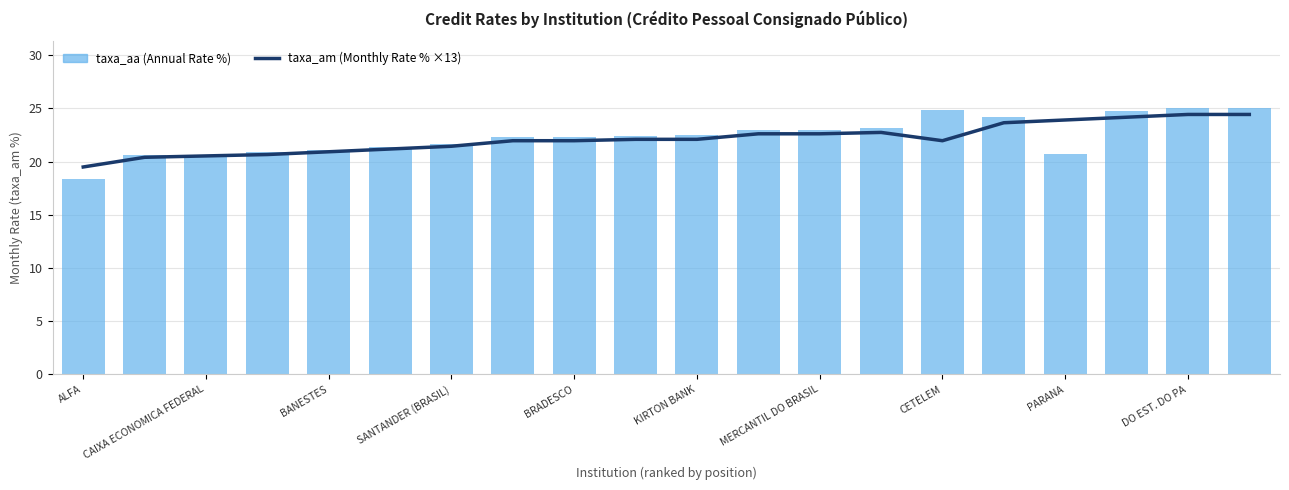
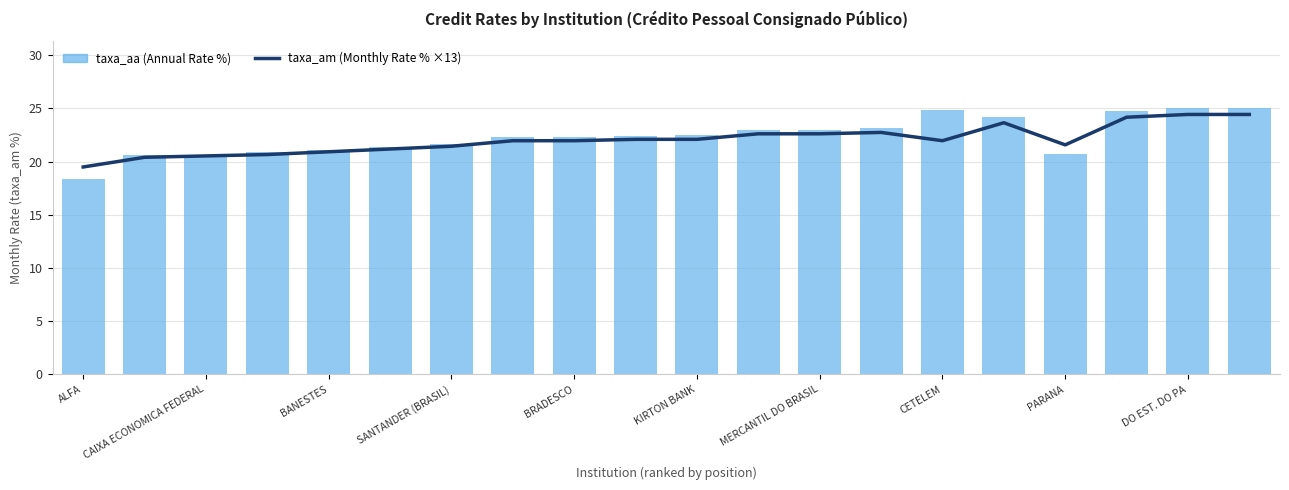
taxa_am (Monthly Rate % ×13), PARANA: 23.9 -> 21.6
